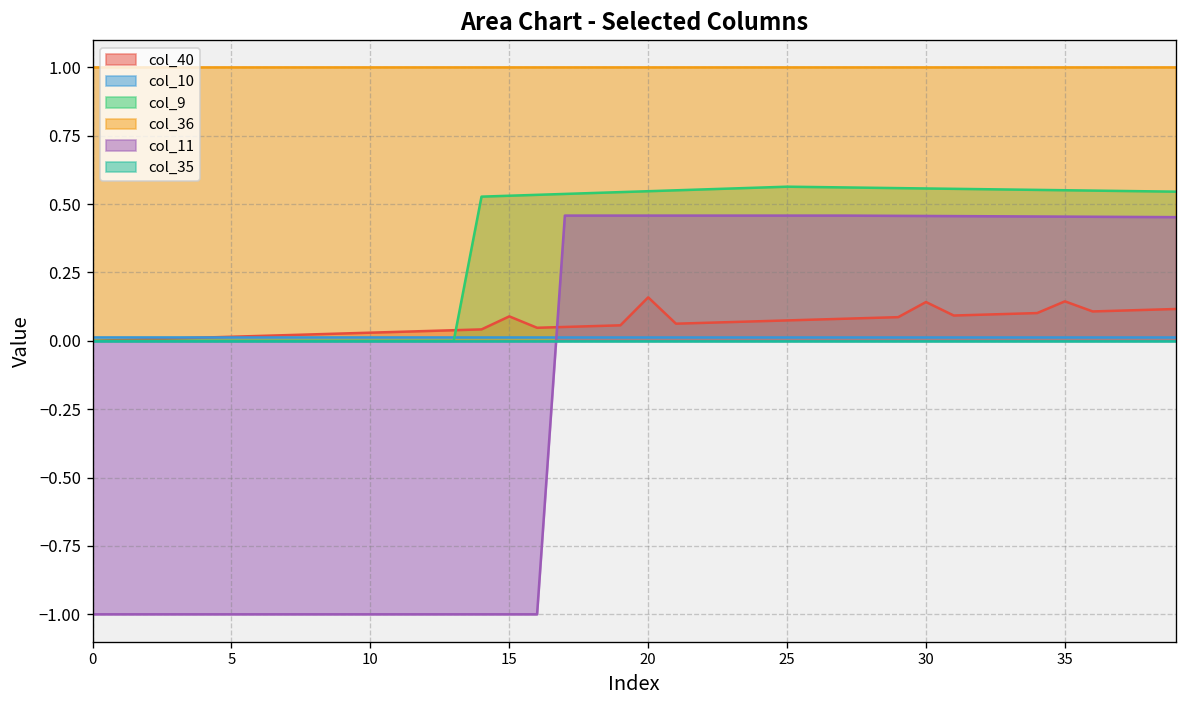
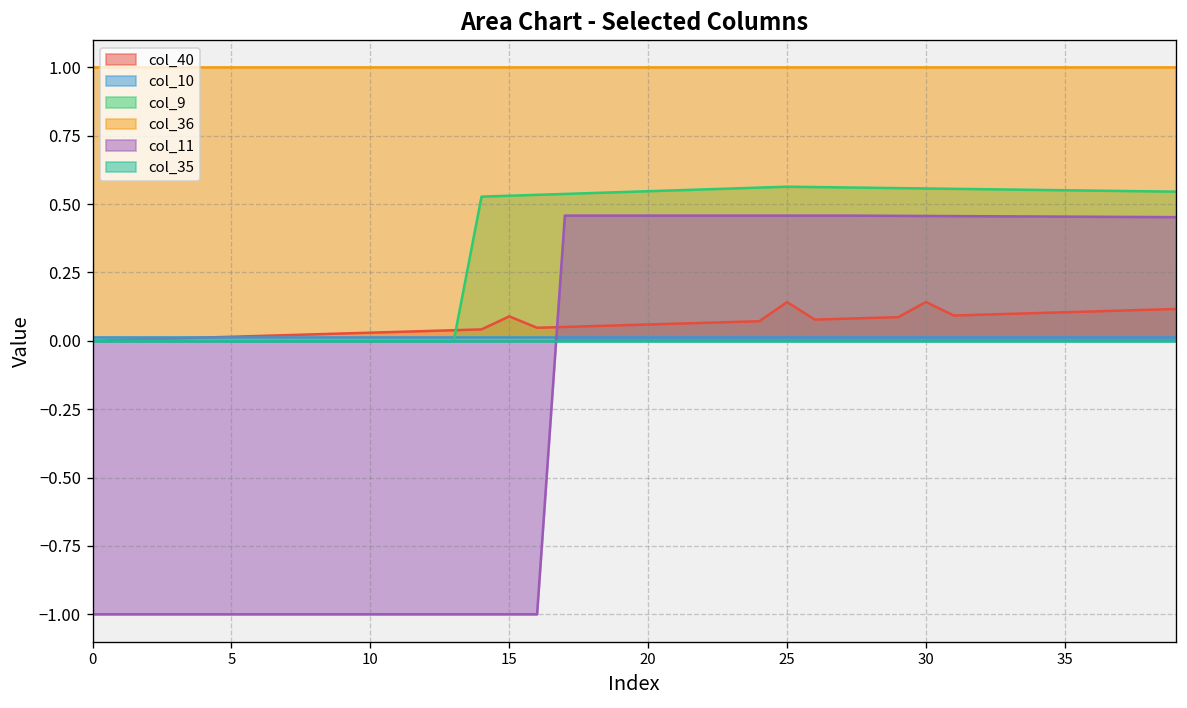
col_40, 20: 0.16 -> 0.06
col_40, 25: 0.07 -> 0.14
col_40, 35: 0.14 -> 0.10
